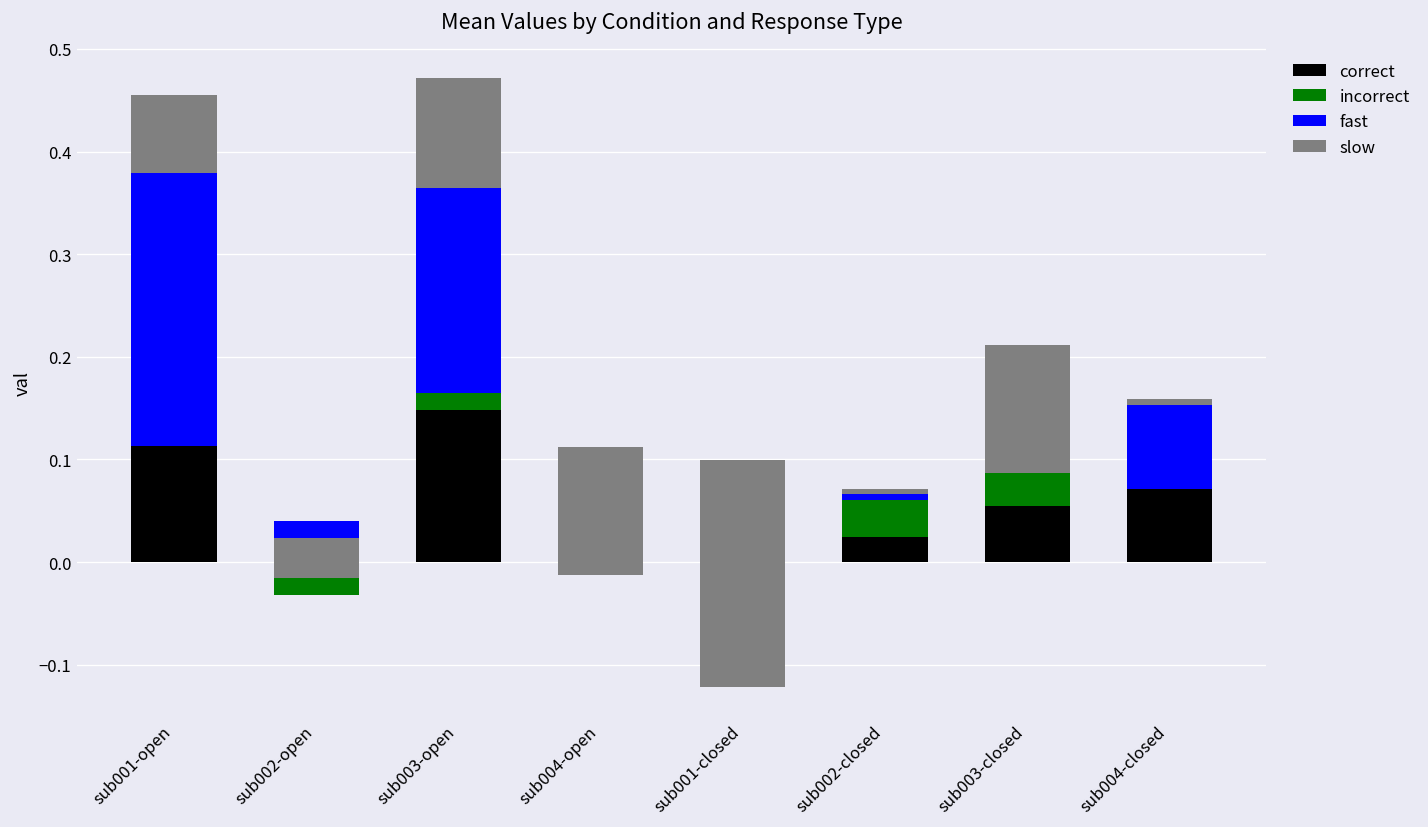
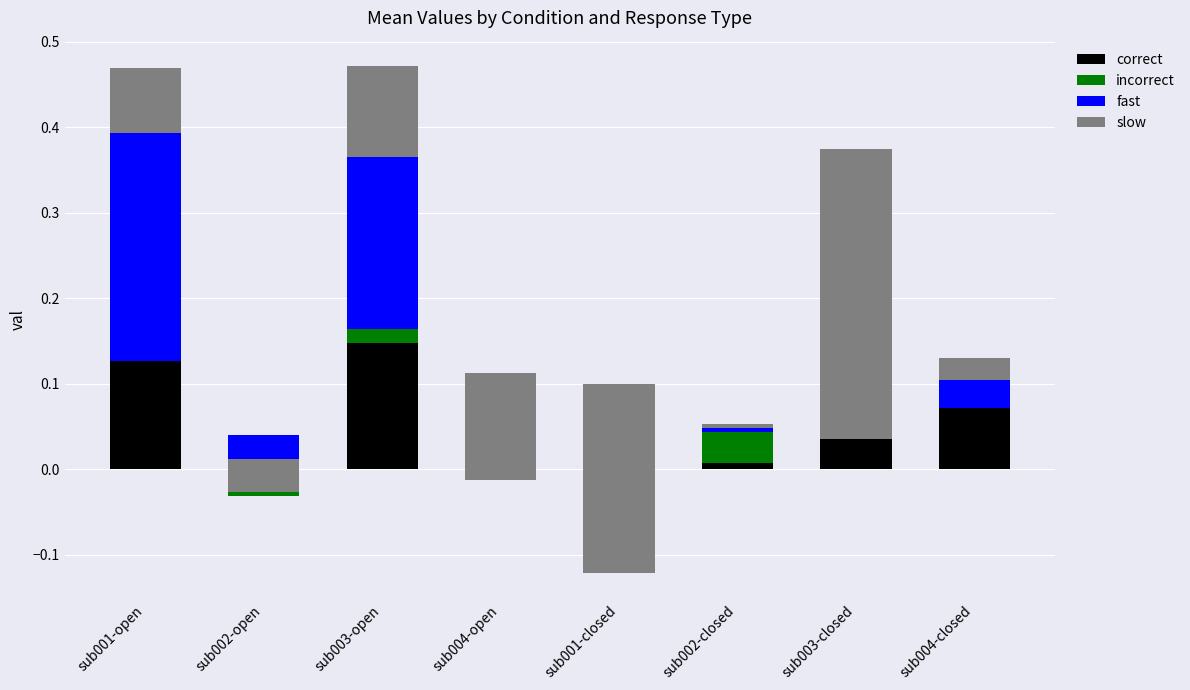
incorrect, sub001-open: -0.03 -> -0.02
fast, sub002-open: -0.06 -> -0.07
correct, sub002-closed: 0.02 -> 0.01
fast, sub003-closed: -0.05 -> -0.10
slow, sub003-closed: 0.12 -> 0.34
fast, sub004-closed: 0.09 -> 0.06
slow, sub004-closed: -0.01 -> -0.03
